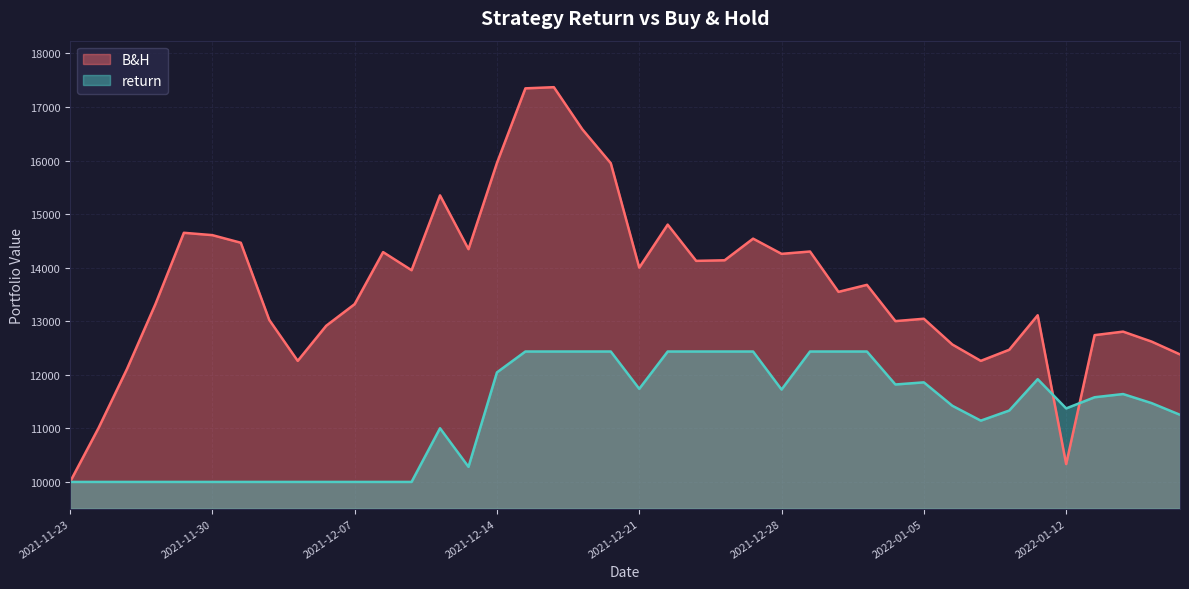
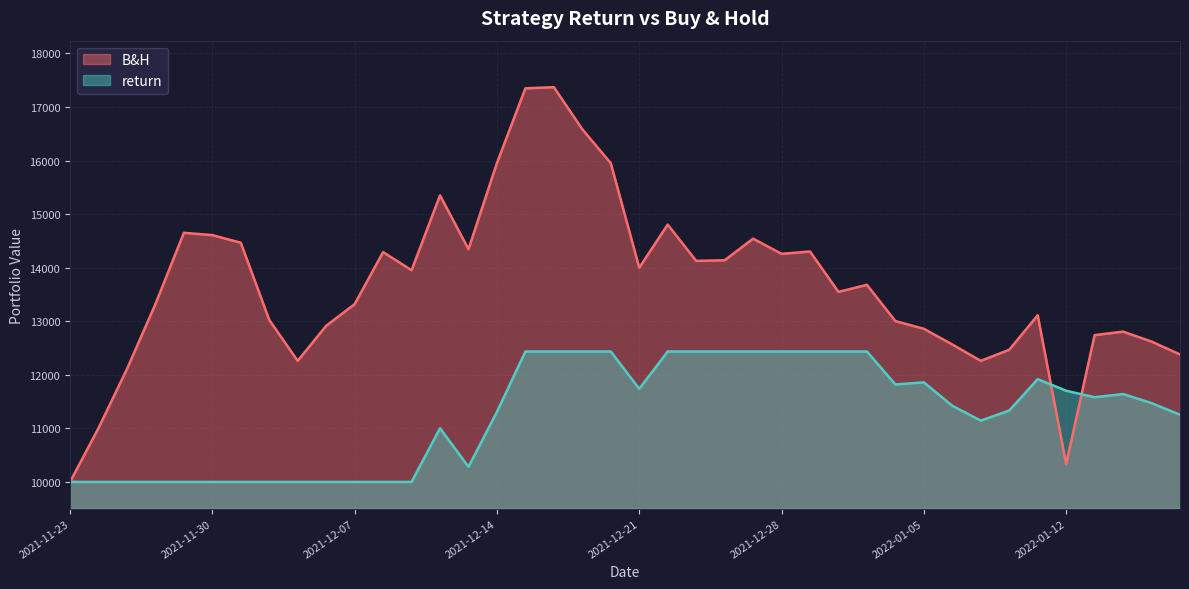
return, 2021-12-14: 12000 -> 11300
return, 2021-12-28: 11700 -> 12400
B&H, 2022-01-05: 13000 -> 12900
return, 2022-01-12: 11400 -> 11700
